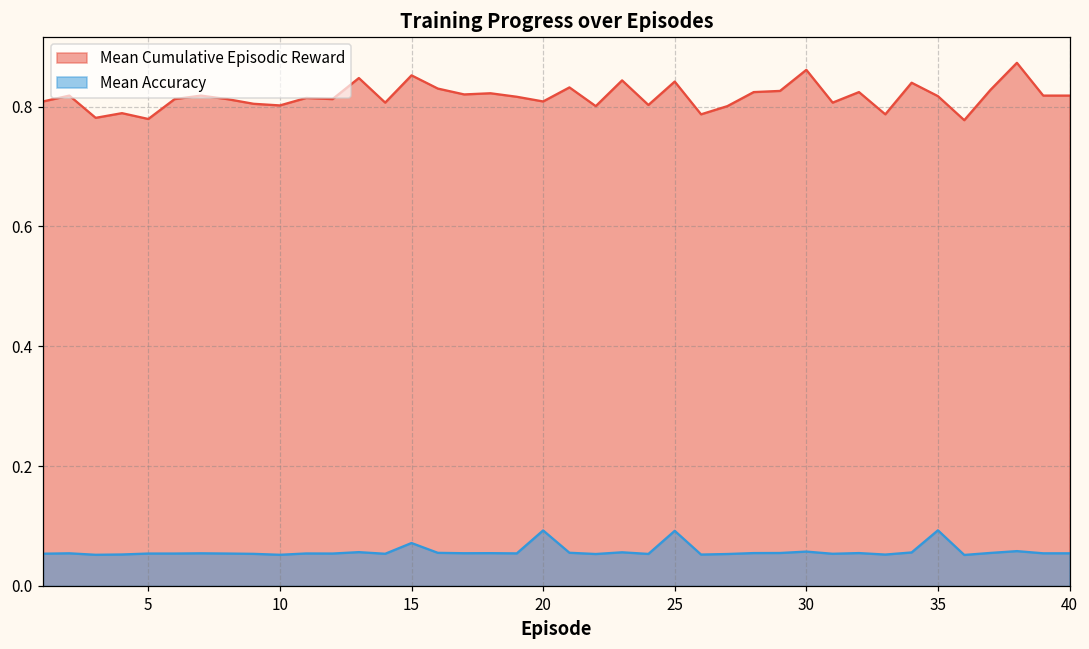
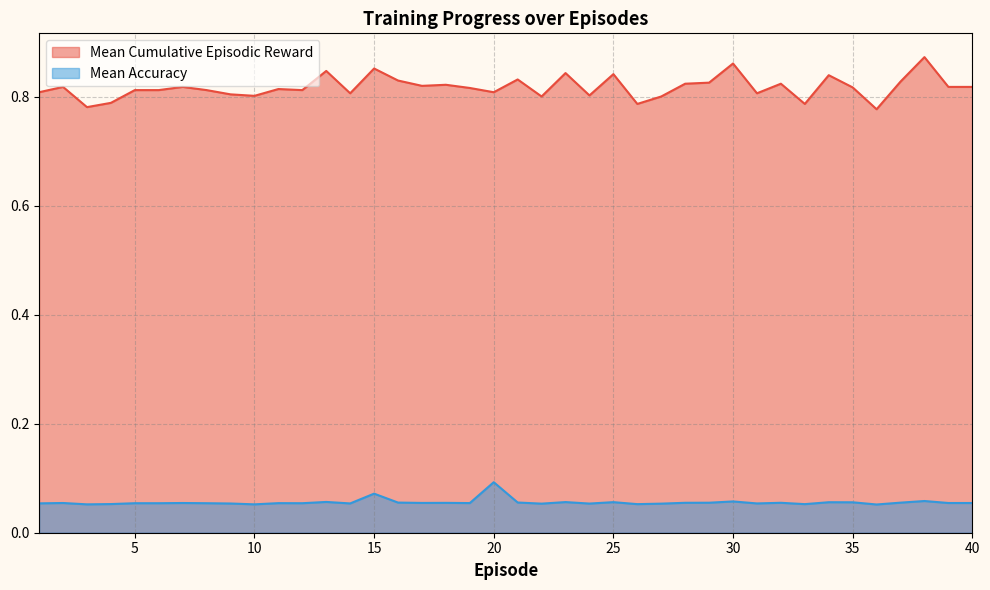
Mean Cumulative Episodic Reward, 5: 0.78 -> 0.81
Mean Accuracy, 25: 0.09 -> 0.06
Mean Accuracy, 35: 0.09 -> 0.06
